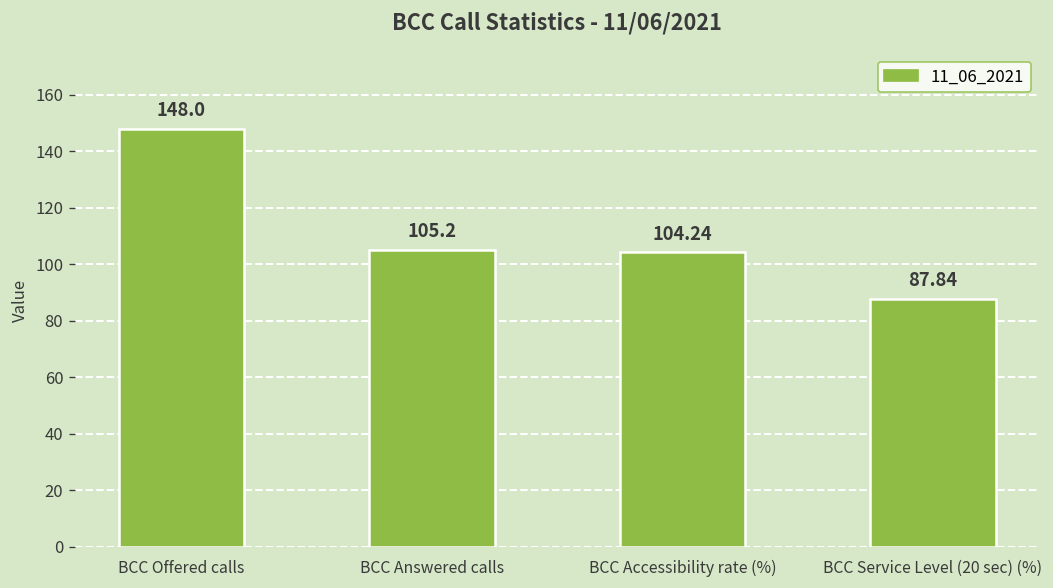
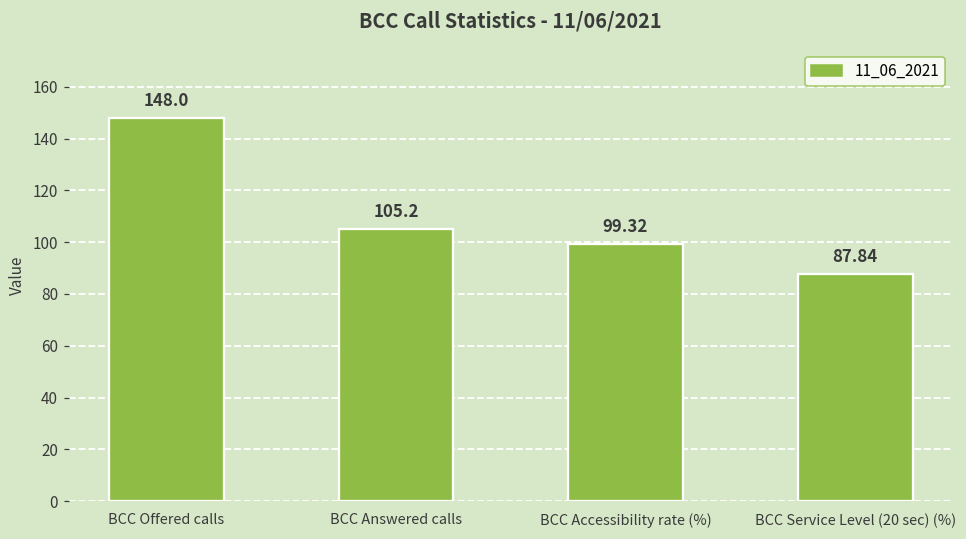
BCC Accessibility rate (%): 104.24 -> 99.32
